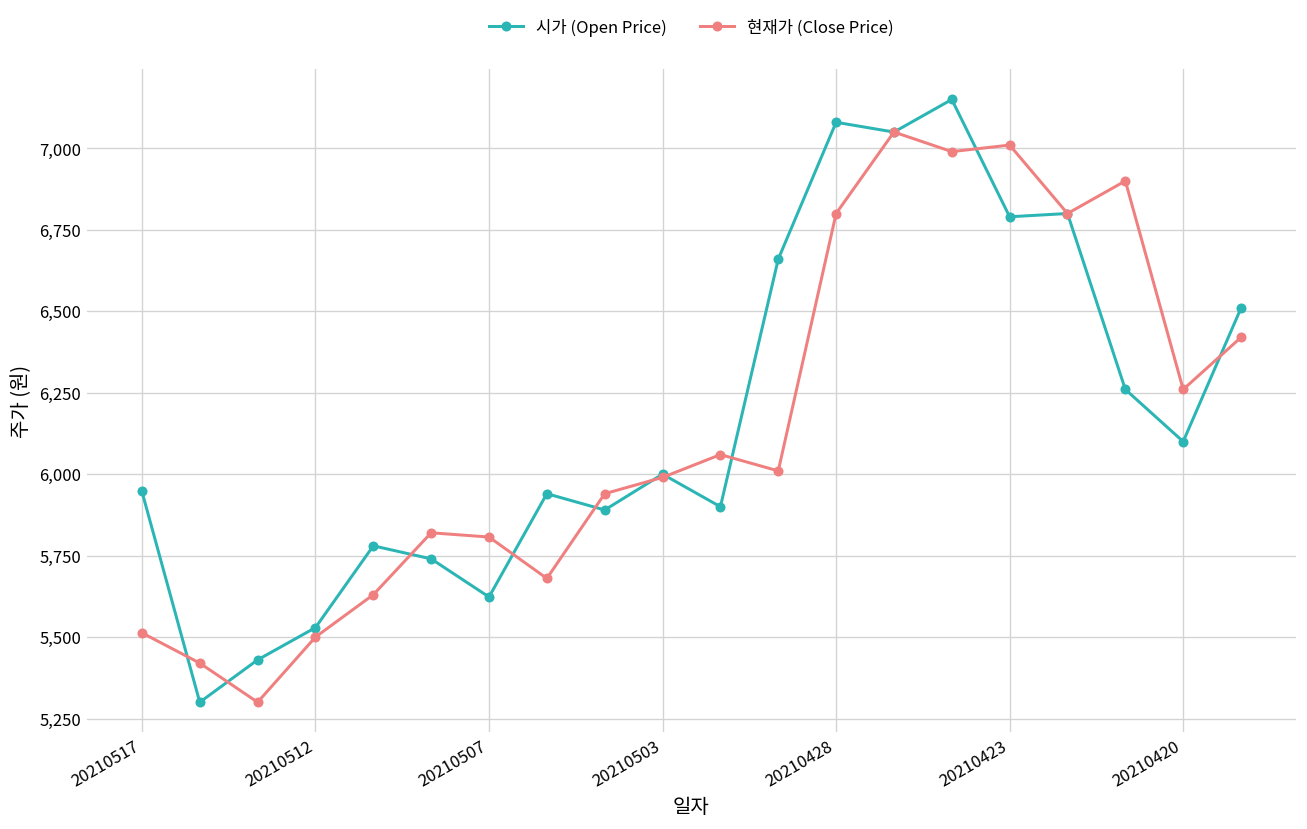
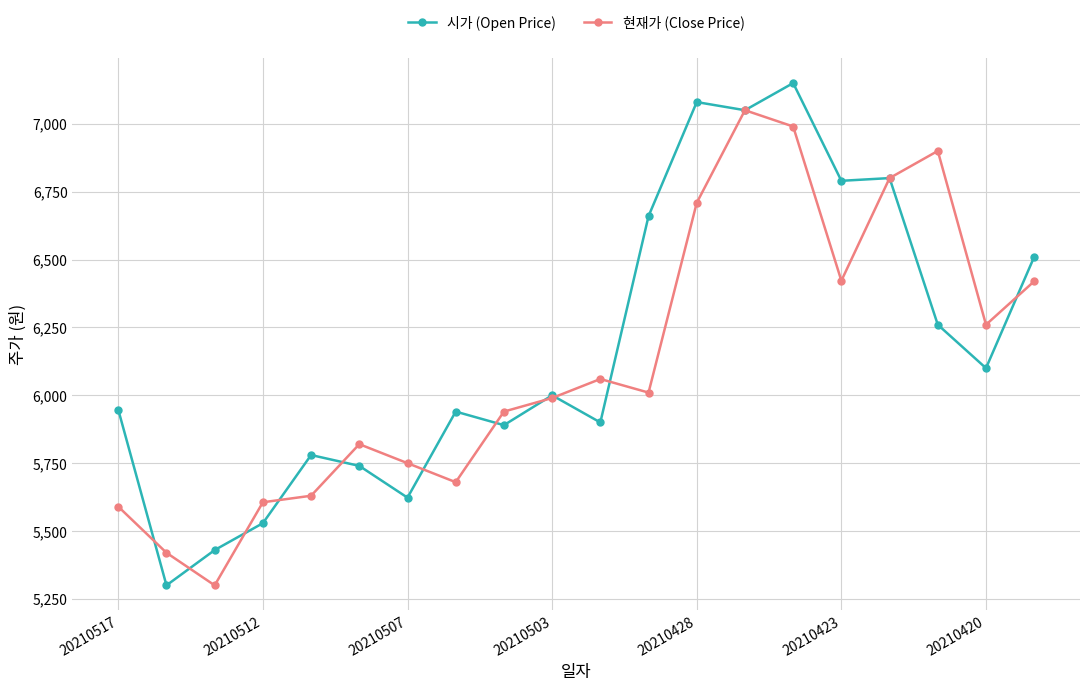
현재가 (Close Price), 20210517: 5,510 -> 5,590
현재가 (Close Price), 20210512: 5,500 -> 5,610
현재가 (Close Price), 20210507: 5,810 -> 5,750
현재가 (Close Price), 20210428: 6,800 -> 6,710
현재가 (Close Price), 20210423: 7,010 -> 6,420
